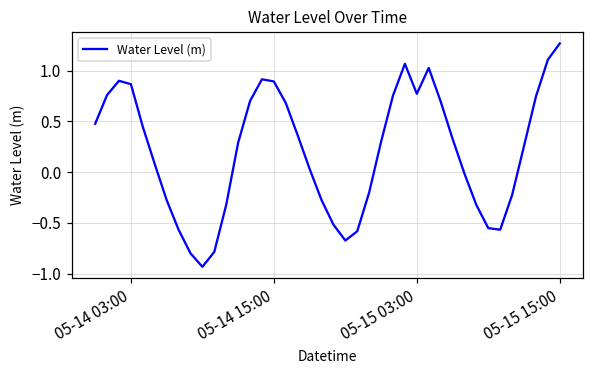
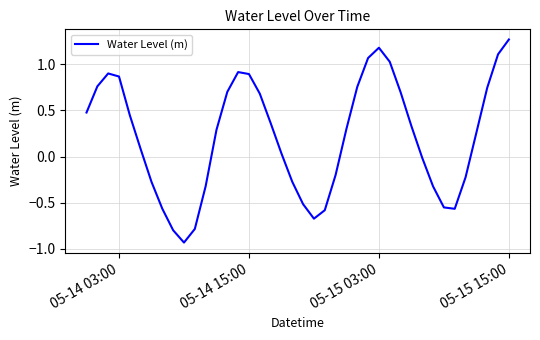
05-15 03:00: 0.8 -> 1.2
